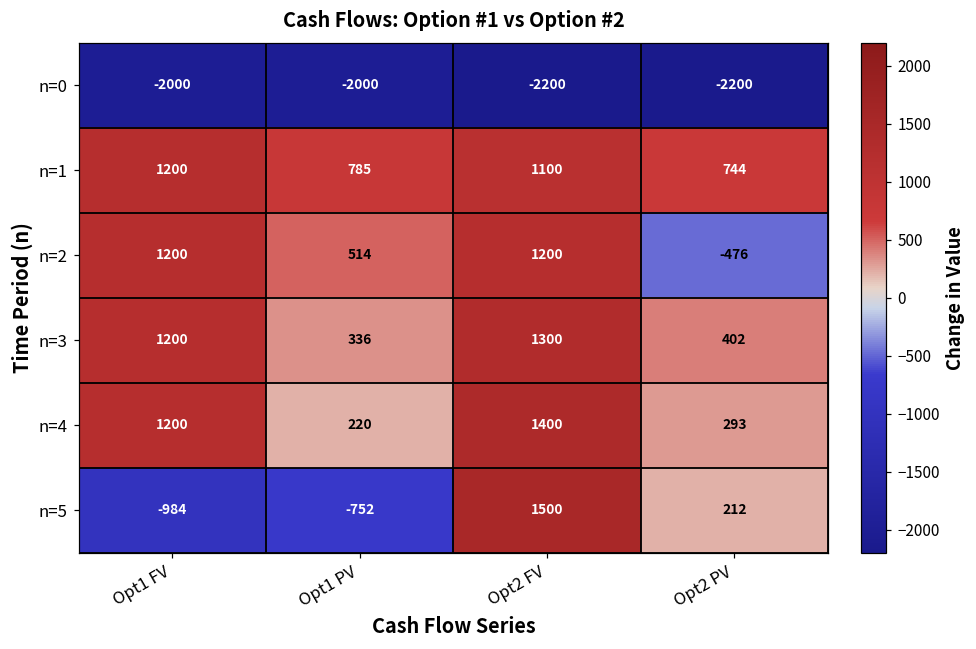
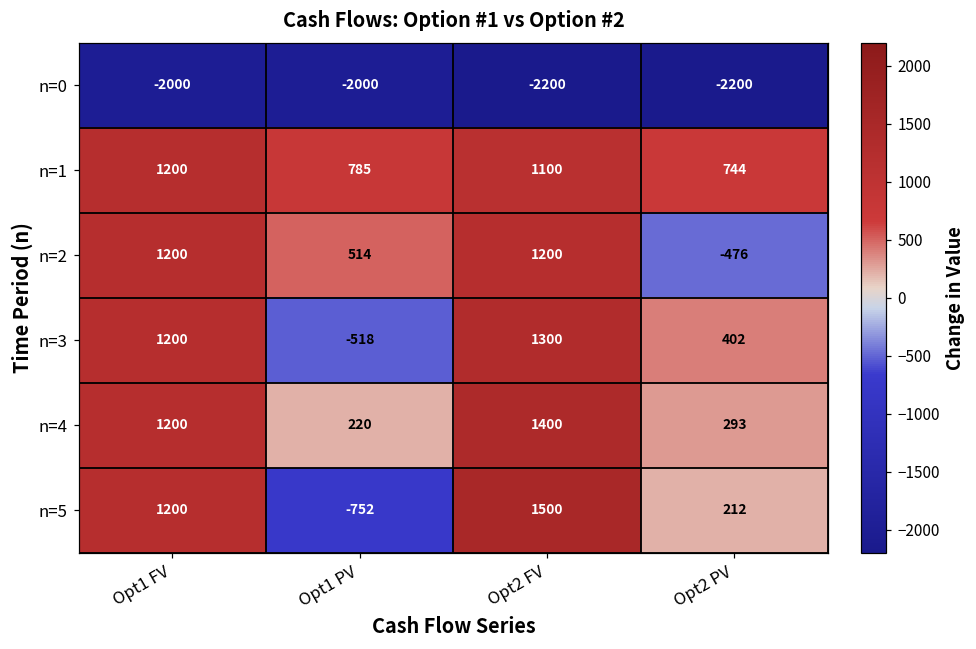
n=3, Opt1 PV: 336 -> -518
n=5, Opt1 FV: -984 -> 1200
